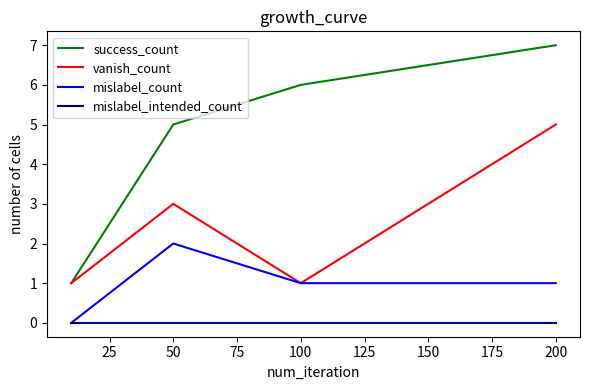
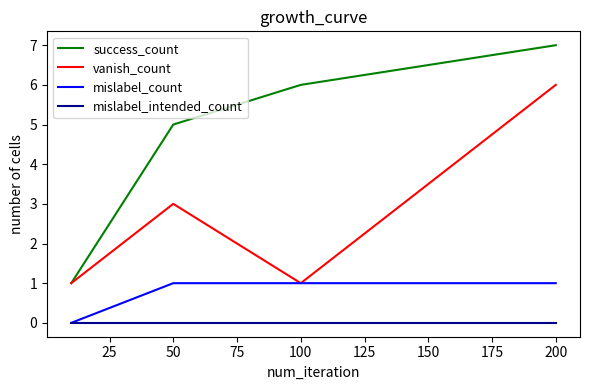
mislabel_count, 50: 2 -> 1
vanish_count, 200: 5 -> 6
